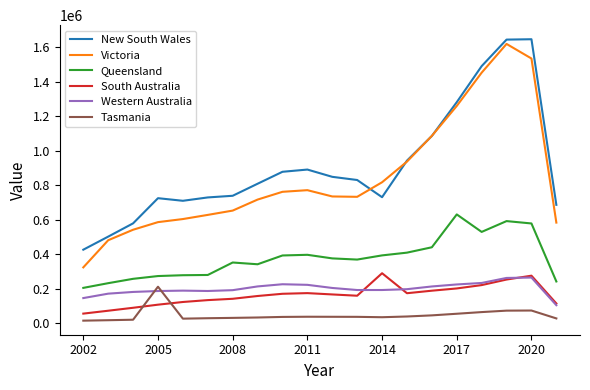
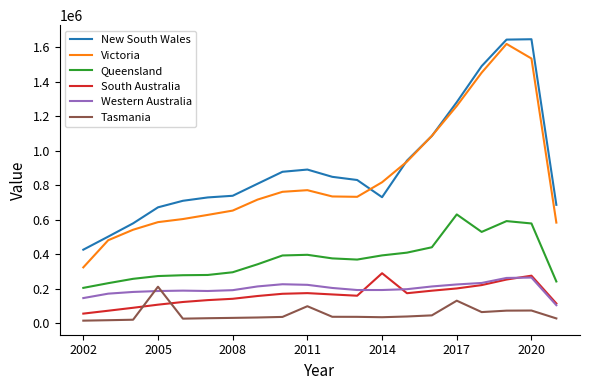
New South Wales, 2005: 720000 -> 670000
Queensland, 2008: 350000 -> 290000
Tasmania, 2011: 40000 -> 100000
Tasmania, 2017: 50000 -> 130000
